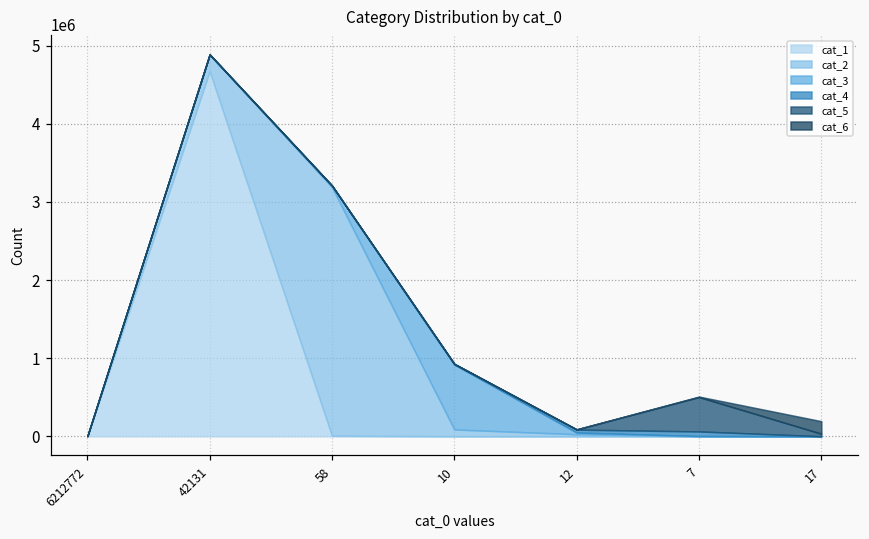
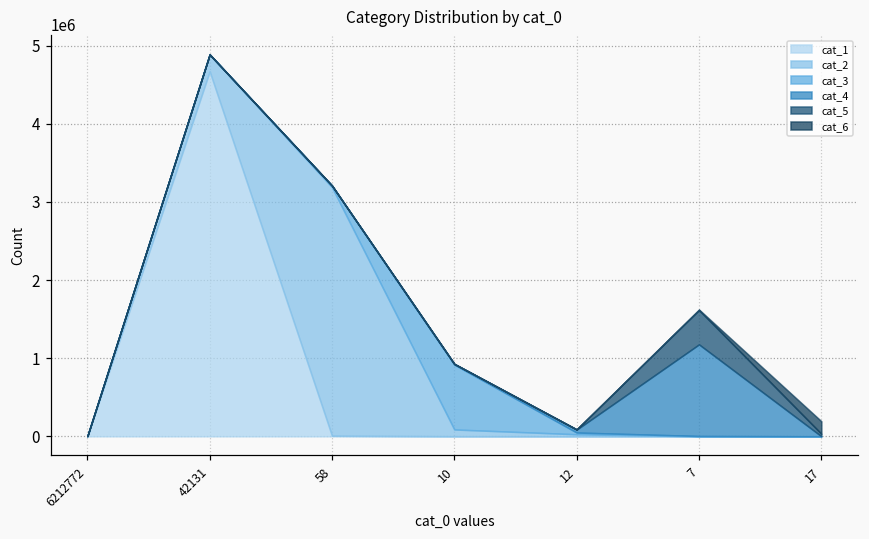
cat_4, 7: 100000 -> 1200000
